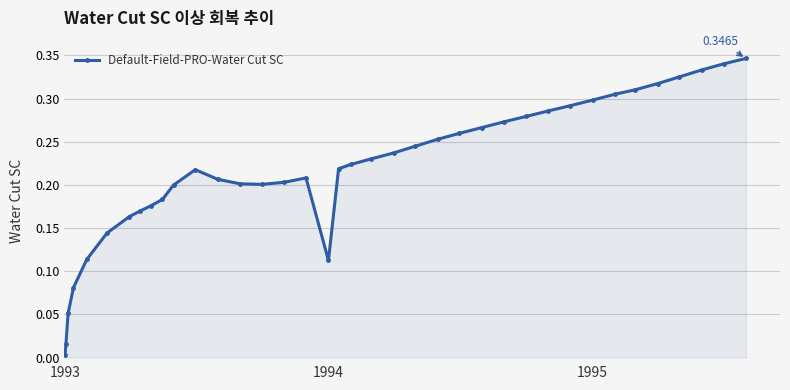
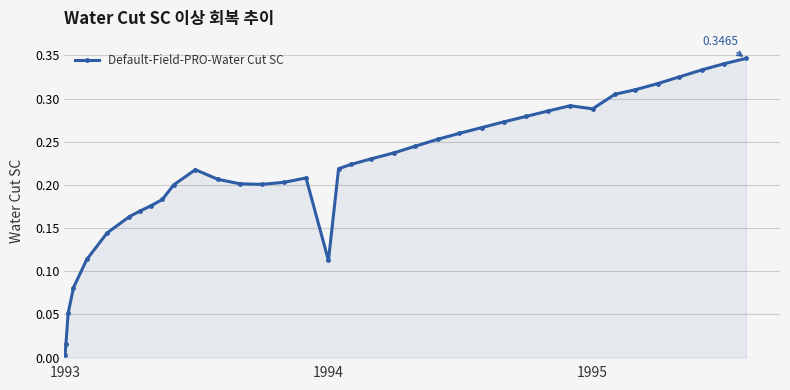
1995: 0.30 -> 0.29
